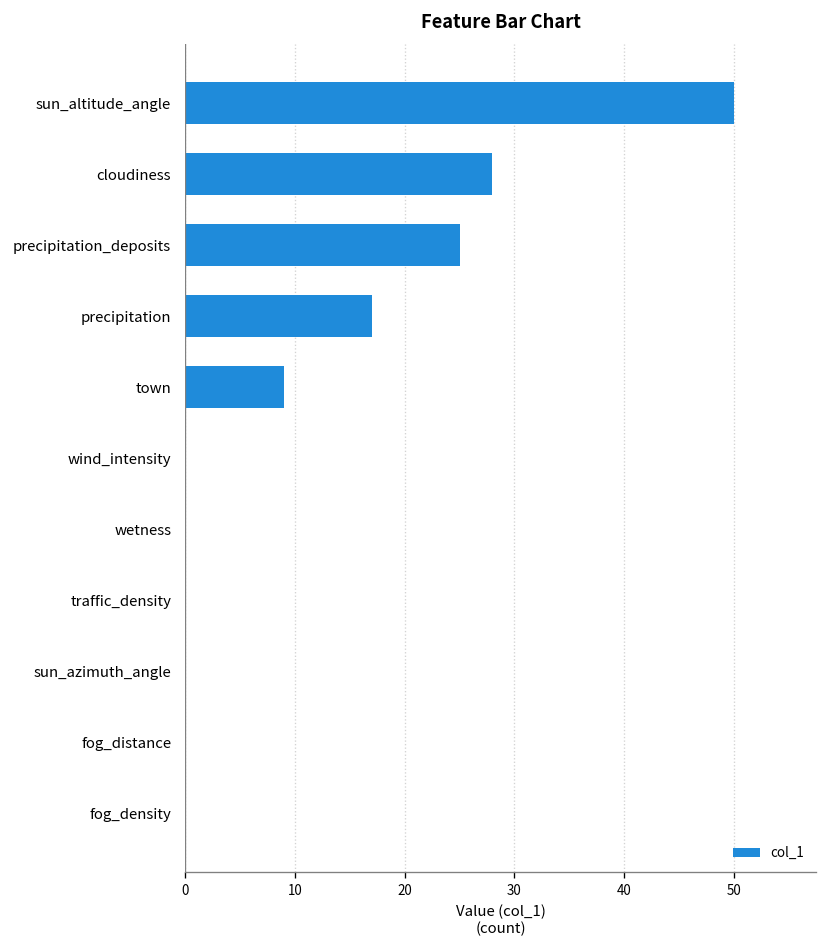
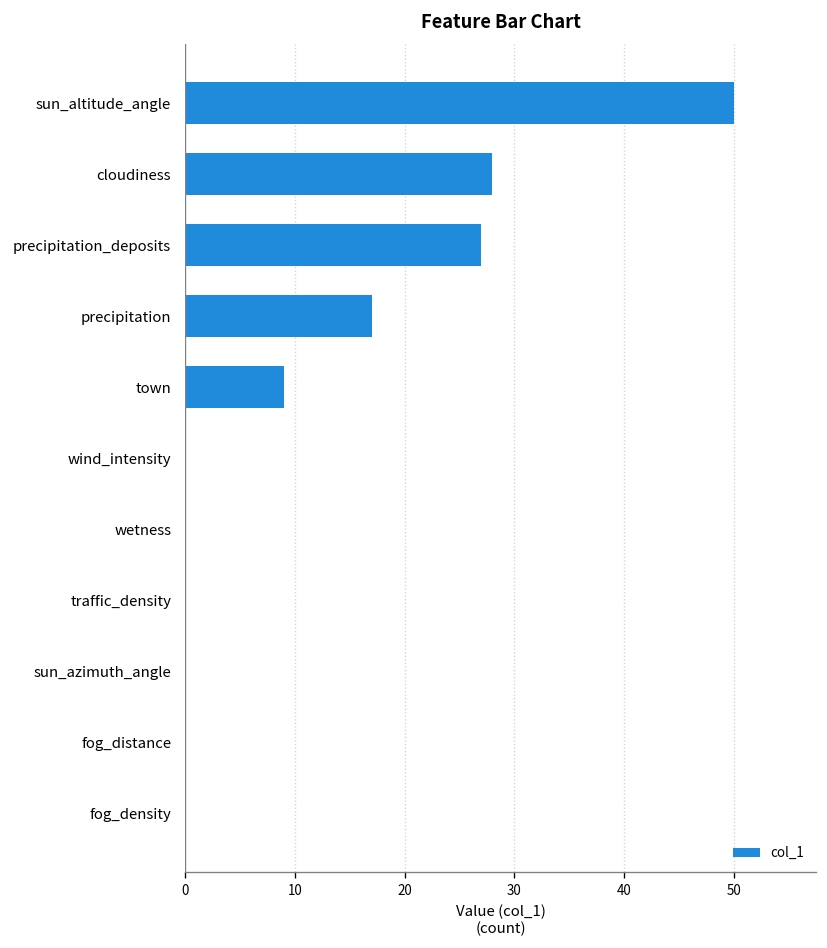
precipitation_deposits: 25 -> 27
